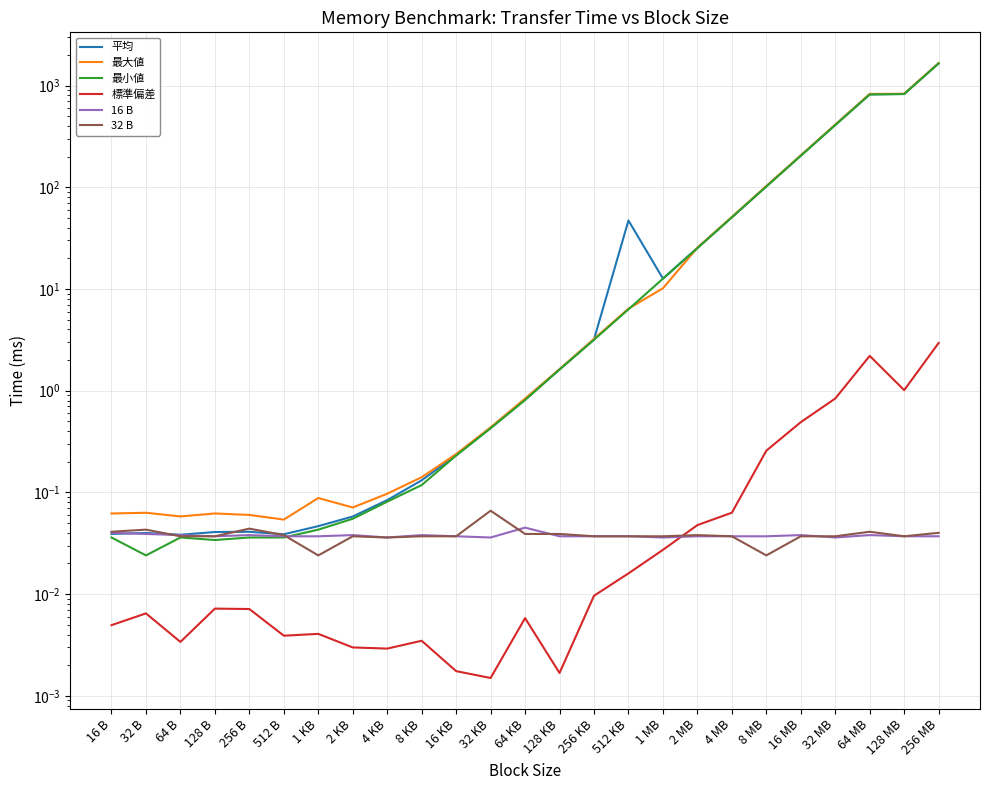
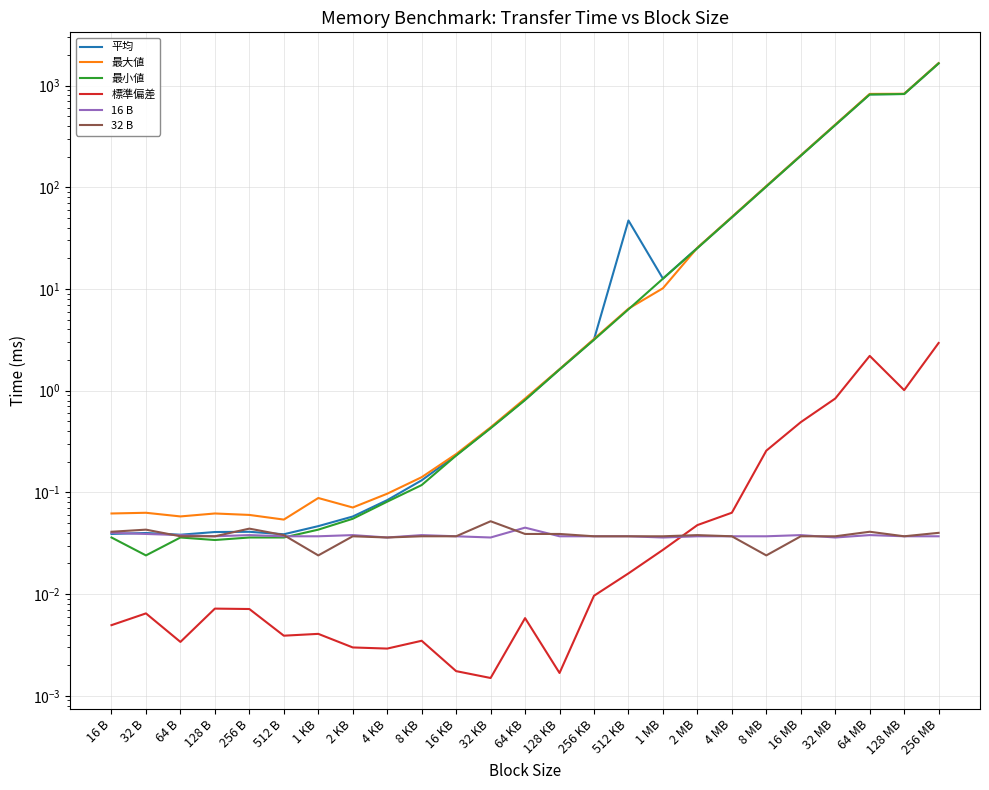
32 B, 32 KB: 0.07 -> 0.05
